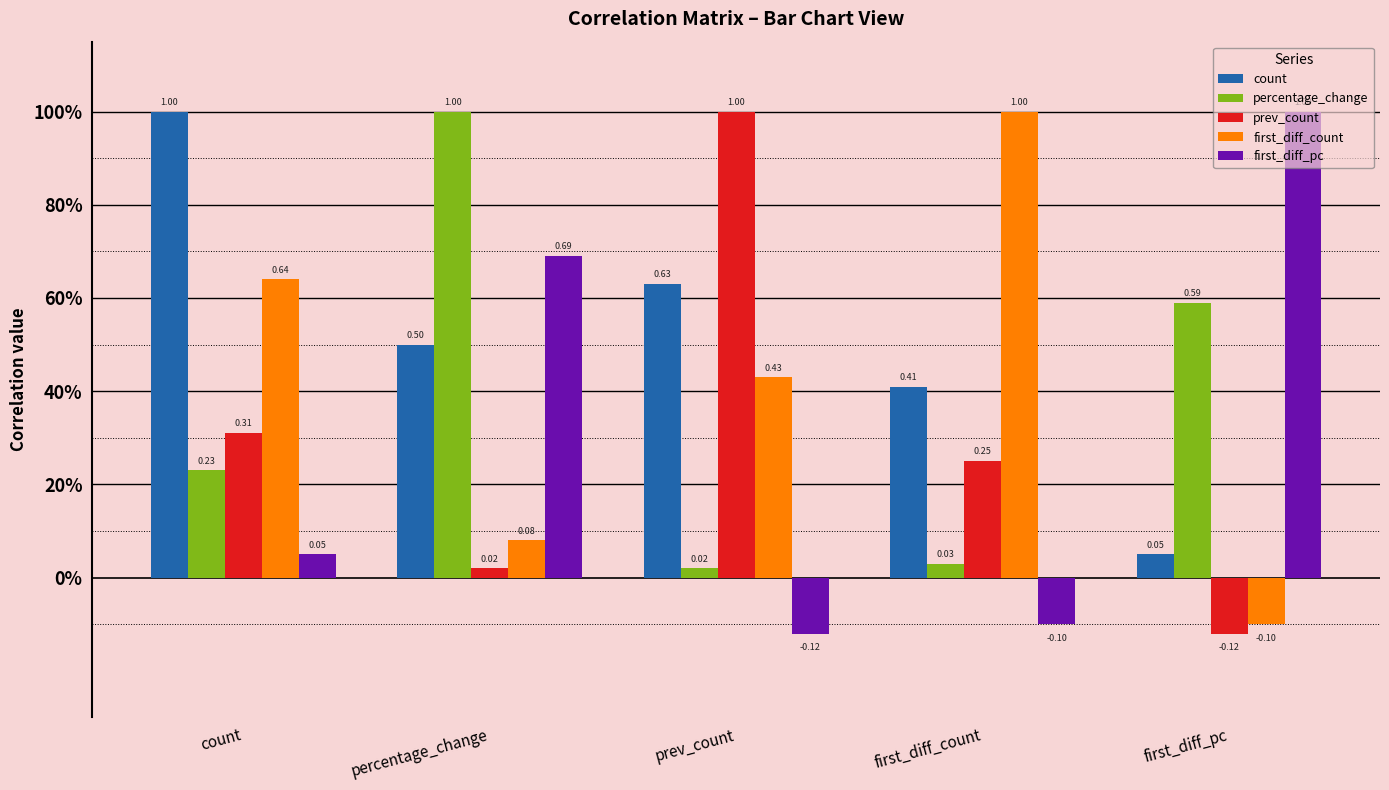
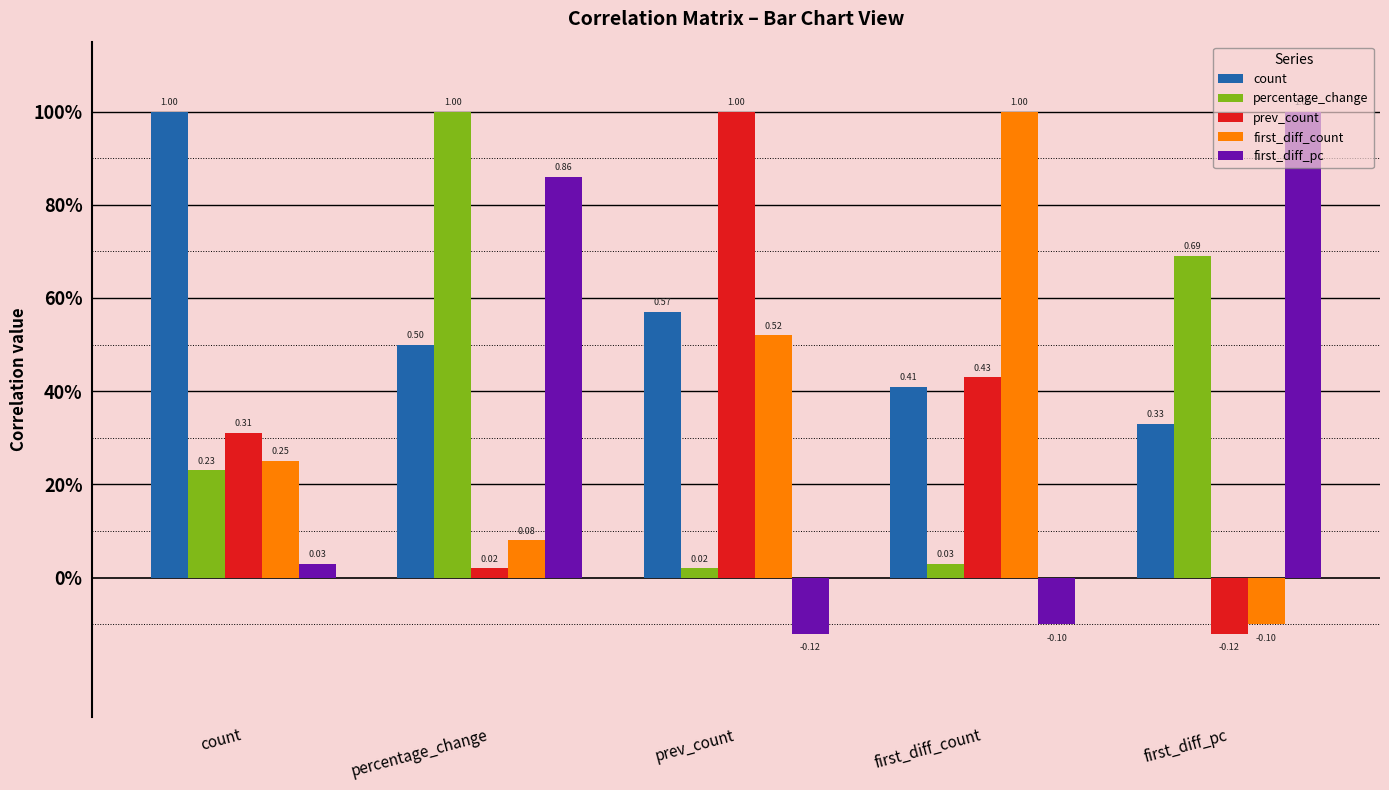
first_diff_count, count: 0.64 -> 0.25
first_diff_pc, count: 0.05 -> 0.03
first_diff_pc, percentage_change: 0.69 -> 0.86
count, prev_count: 0.63 -> 0.57
first_diff_count, prev_count: 0.43 -> 0.52
prev_count, first_diff_count: 0.25 -> 0.43
count, first_diff_pc: 0.05 -> 0.33
percentage_change, first_diff_pc: 0.59 -> 0.69
